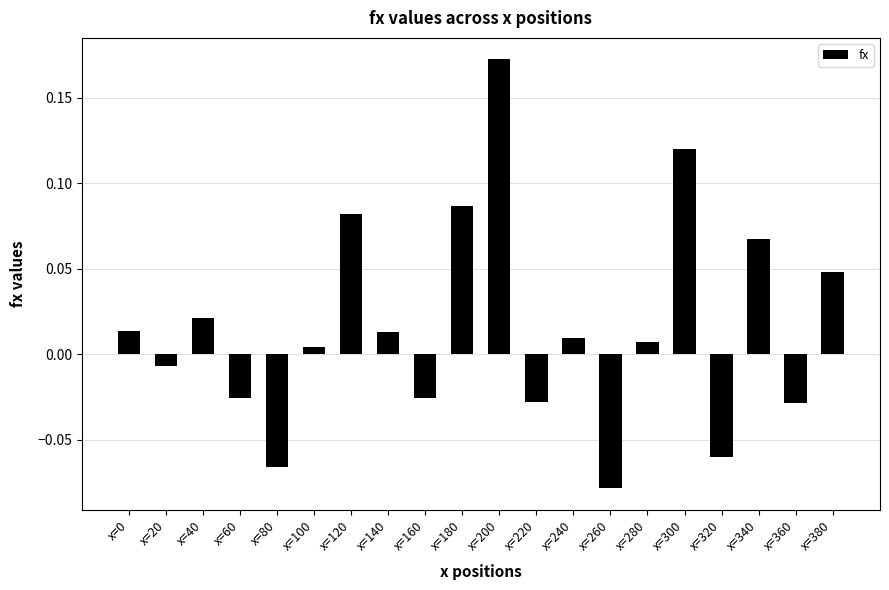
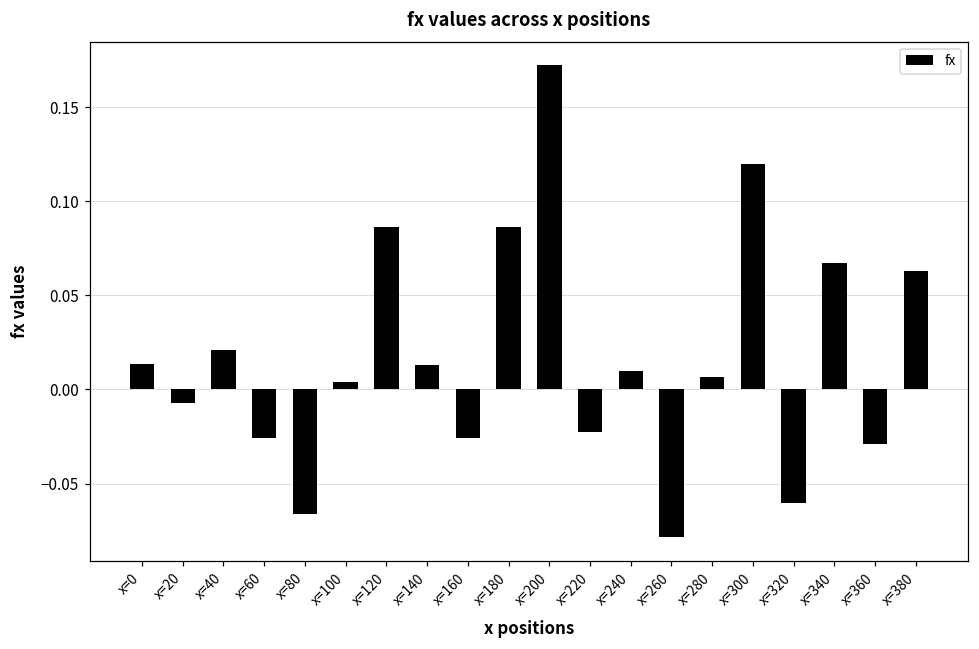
x=120: 0.082 -> 0.086
x=220: -0.028 -> -0.023
x=380: 0.048 -> 0.063
